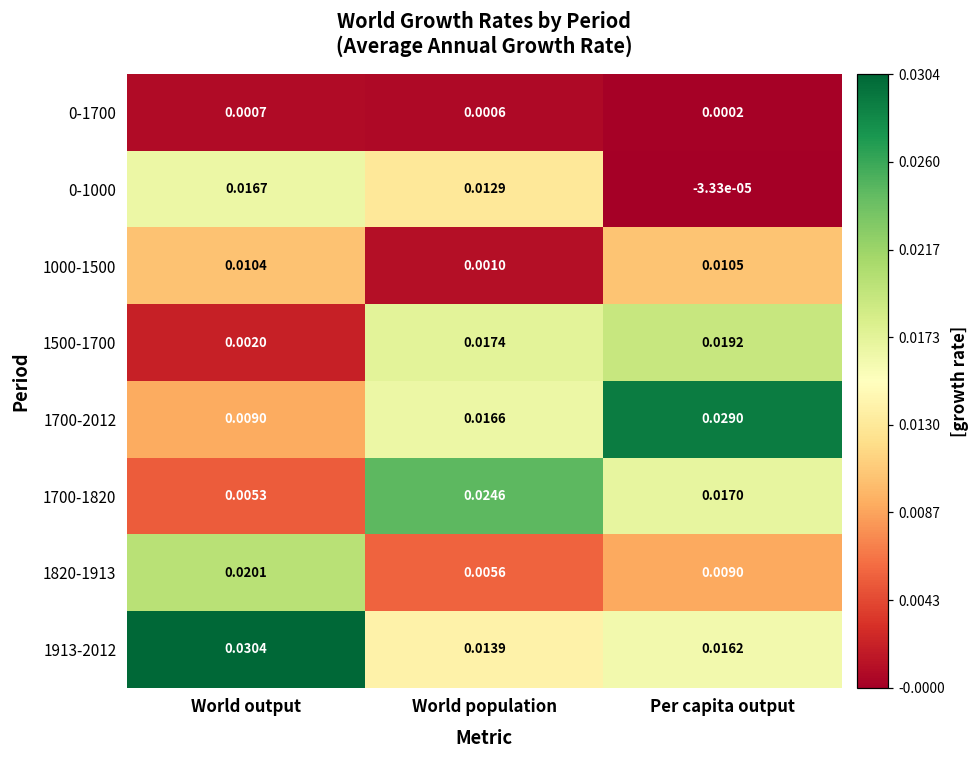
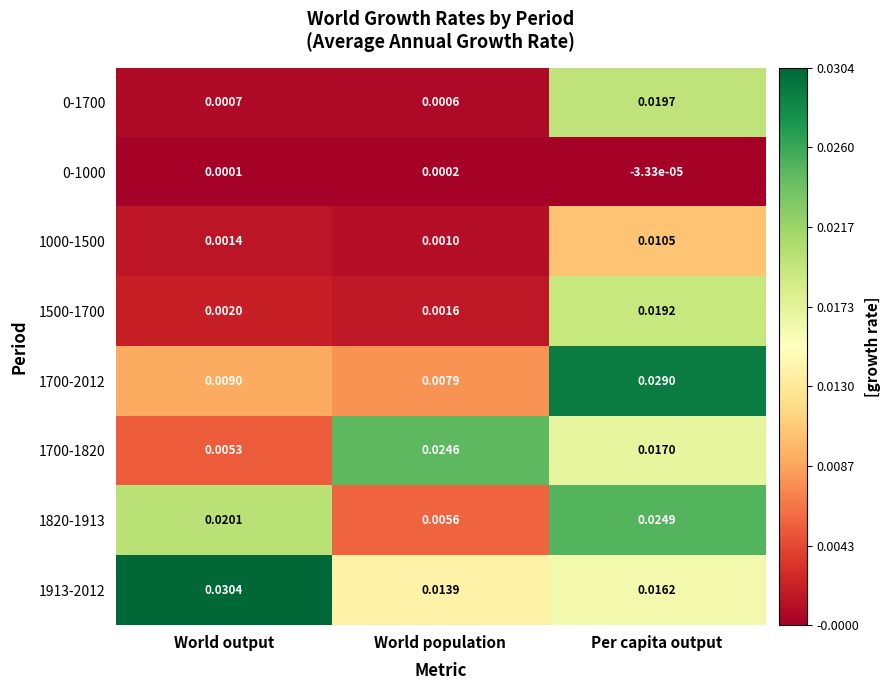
0-1700, Per capita output: 0.0002 -> 0.0197
0-1000, World output: 0.0167 -> 0.0001
0-1000, World population: 0.0129 -> 0.0002
1000-1500, World output: 0.0104 -> 0.0014
1500-1700, World population: 0.0174 -> 0.0016
1700-2012, World population: 0.0166 -> 0.0079
1820-1913, Per capita output: 0.0090 -> 0.0249
